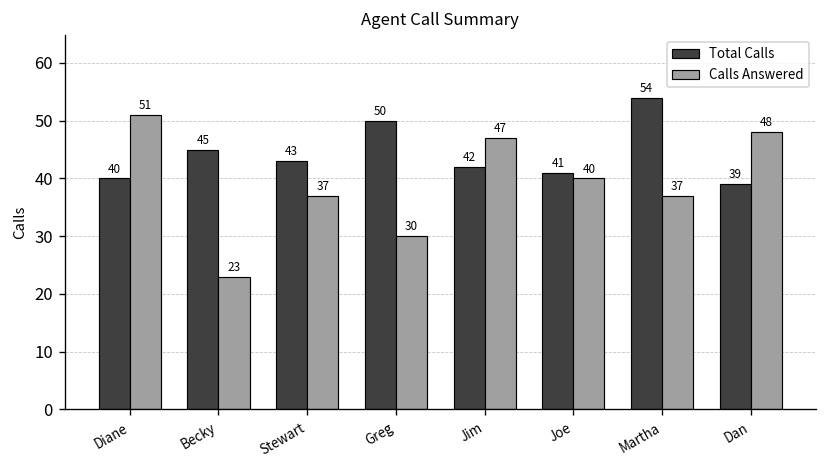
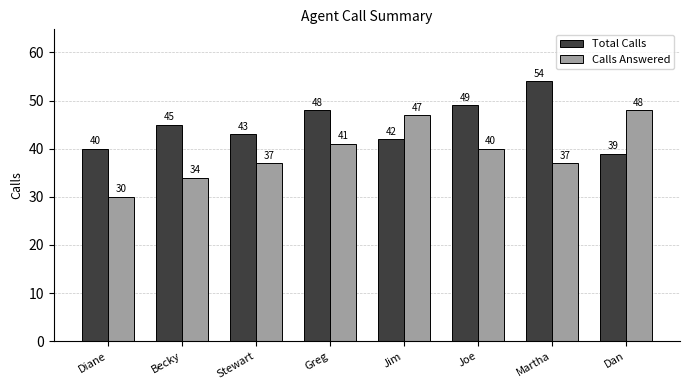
Calls Answered, Diane: 51 -> 30
Calls Answered, Becky: 23 -> 34
Total Calls, Greg: 50 -> 48
Calls Answered, Greg: 30 -> 41
Total Calls, Joe: 41 -> 49
